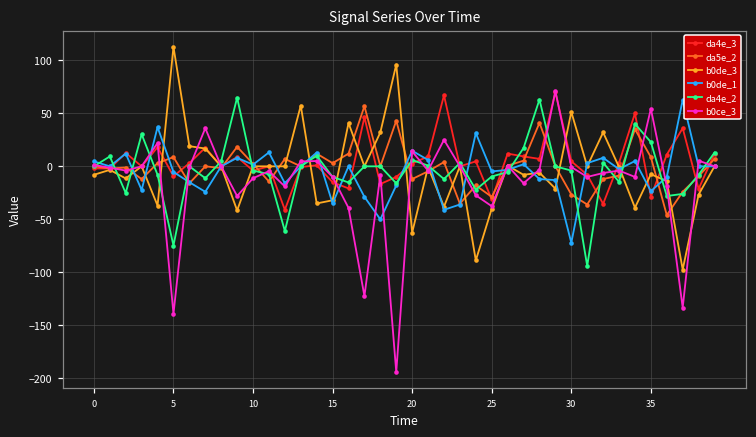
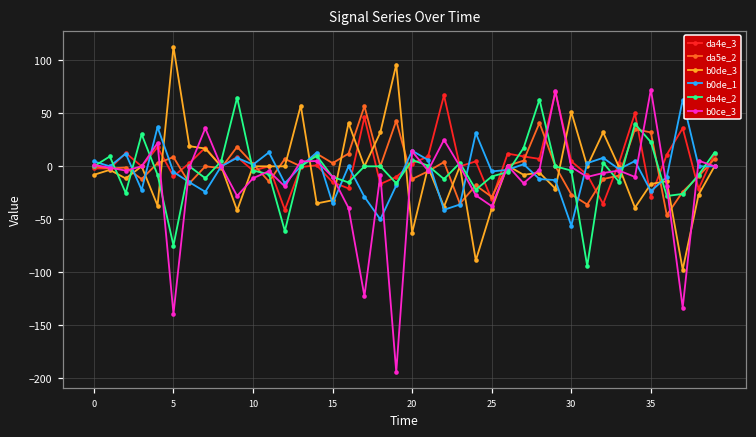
b0de_1, 30: -70 -> -60
da5e_2, 35: 10 -> 30
b0de_3, 35: -10 -> -20
b0ce_3, 35: 50 -> 70
